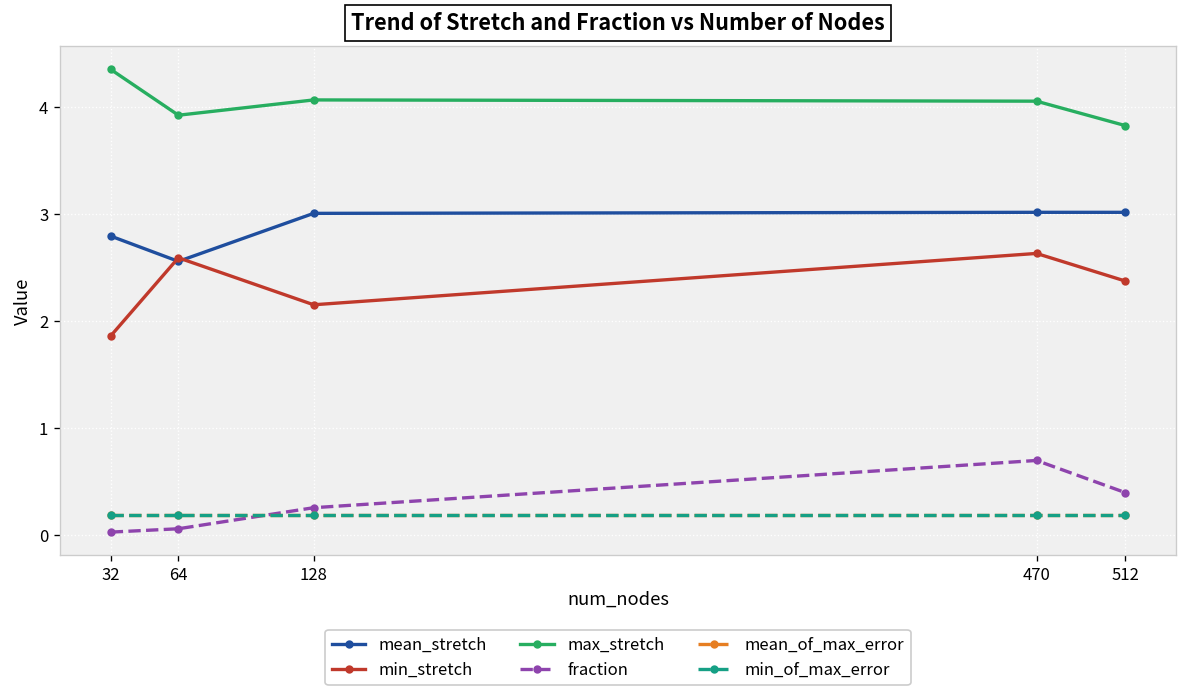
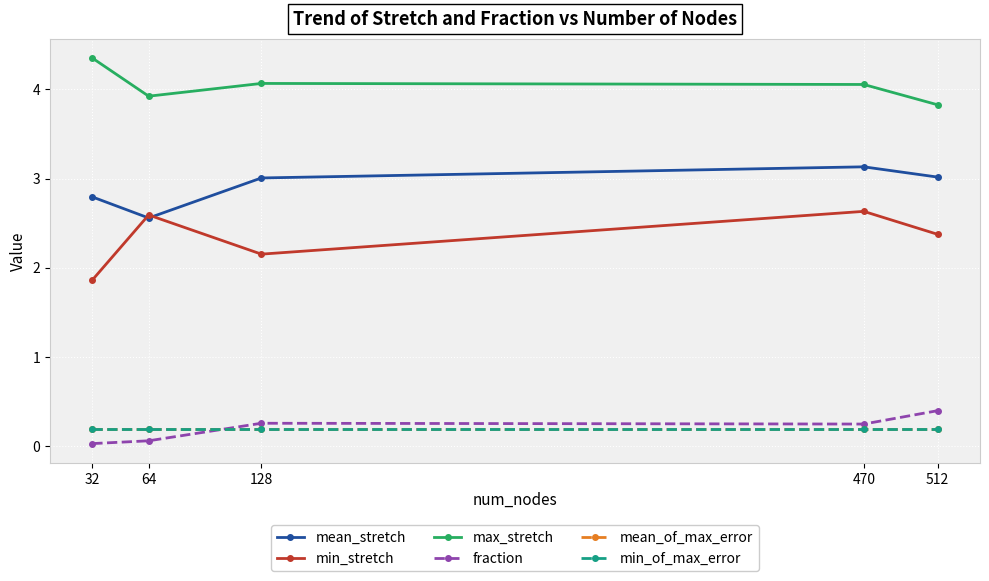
mean_stretch, 470: 3.0 -> 3.1
fraction, 470: 0.7 -> 0.3
